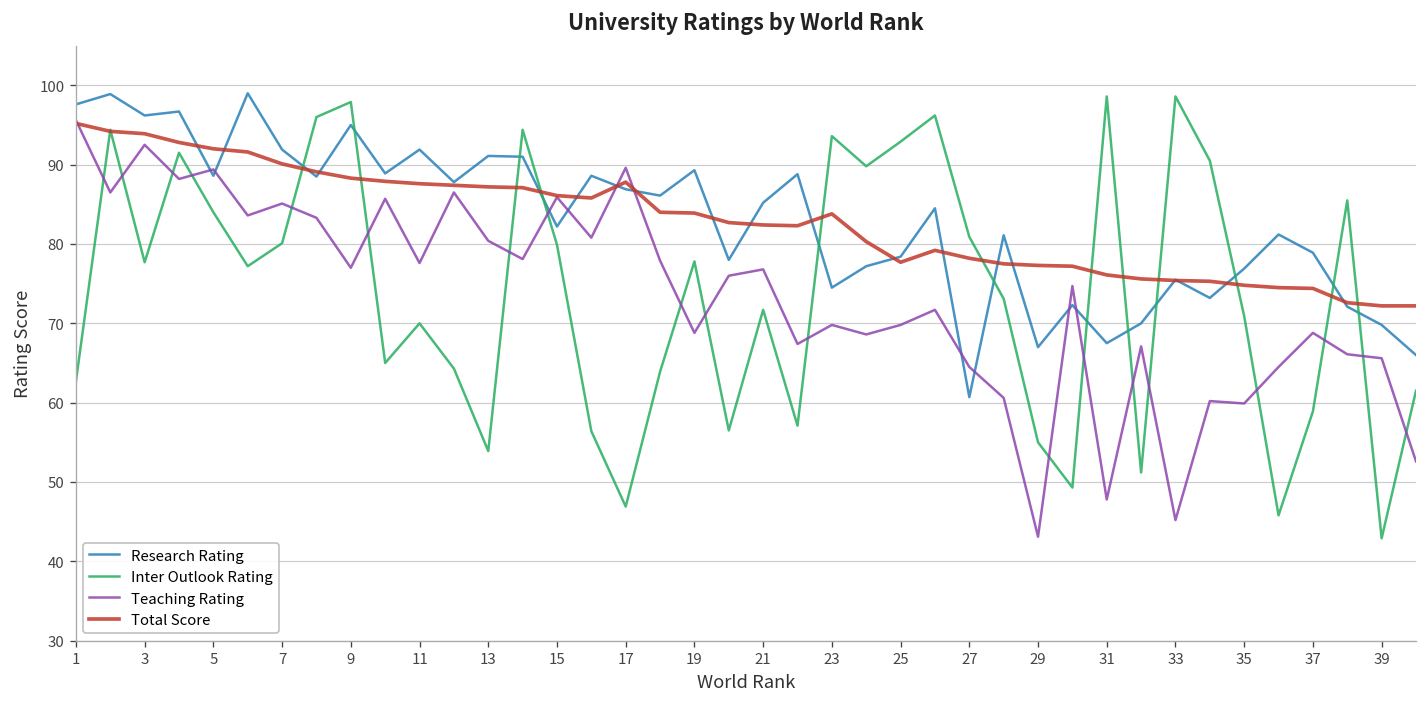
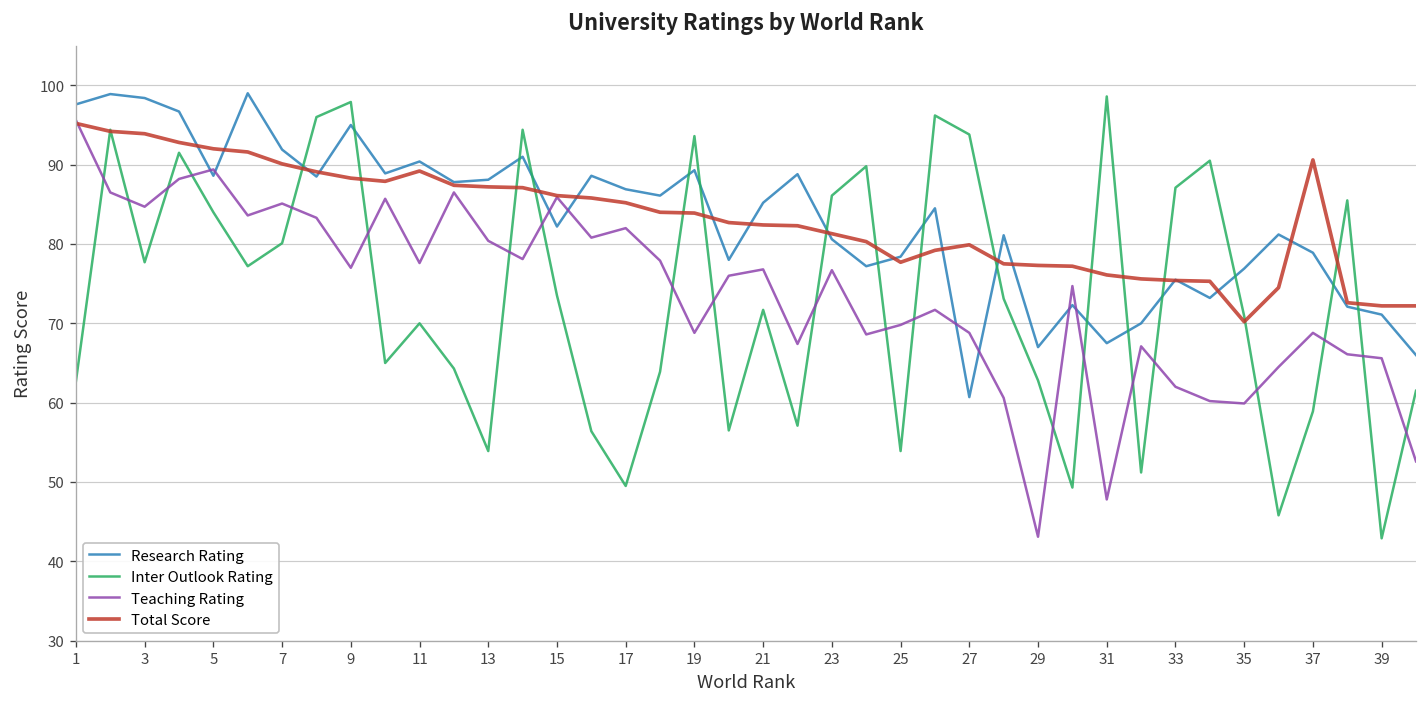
Research Rating, 3: 96 -> 98
Teaching Rating, 3: 93 -> 85
Research Rating, 11: 92 -> 90
Total Score, 11: 88 -> 89
Research Rating, 13: 91 -> 88
Inter Outlook Rating, 15: 80 -> 74
Inter Outlook Rating, 17: 47 -> 50
Teaching Rating, 17: 90 -> 82
Total Score, 17: 88 -> 85
Inter Outlook Rating, 19: 78 -> 94
Research Rating, 23: 75 -> 81
Inter Outlook Rating, 23: 94 -> 86
Teaching Rating, 23: 70 -> 77
Total Score, 23: 84 -> 81
Inter Outlook Rating, 25: 93 -> 54
Inter Outlook Rating, 27: 81 -> 94
Teaching Rating, 27: 65 -> 69
Total Score, 27: 78 -> 80
Inter Outlook Rating, 29: 55 -> 63
Inter Outlook Rating, 33: 99 -> 87
Teaching Rating, 33: 45 -> 62
Total Score, 35: 75 -> 70
Total Score, 37: 74 -> 91
Research Rating, 39: 70 -> 71
